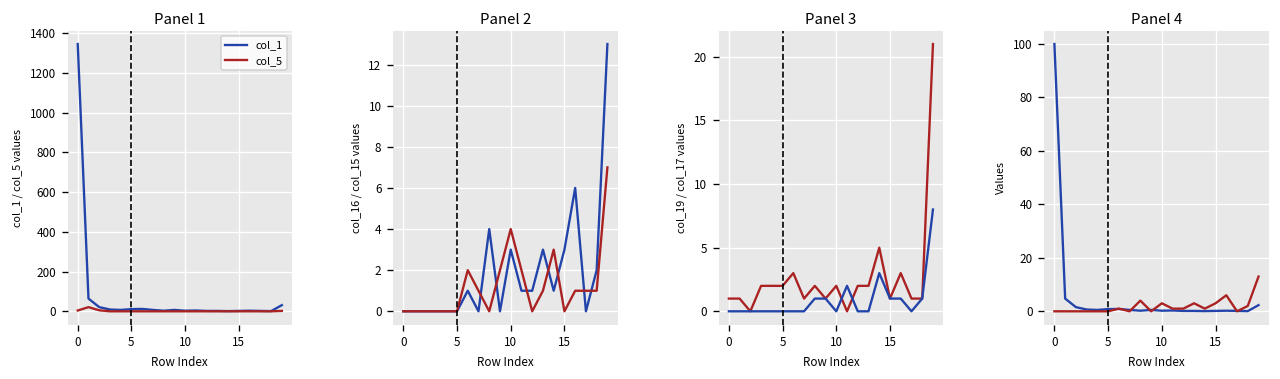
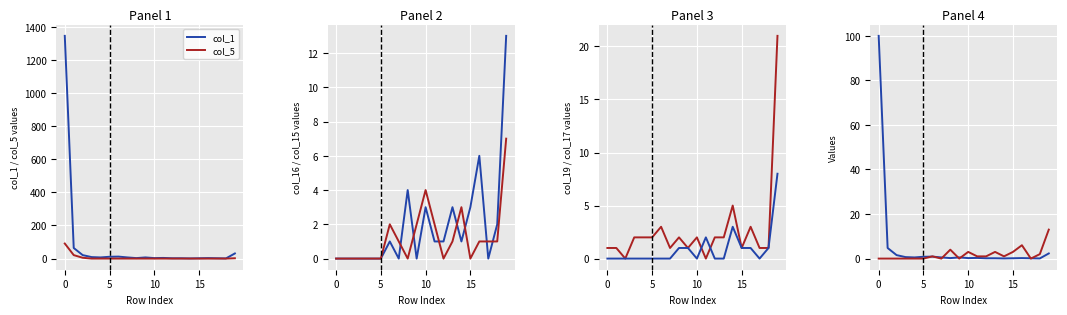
Panel 1, col_5, 0: 0 -> 90
